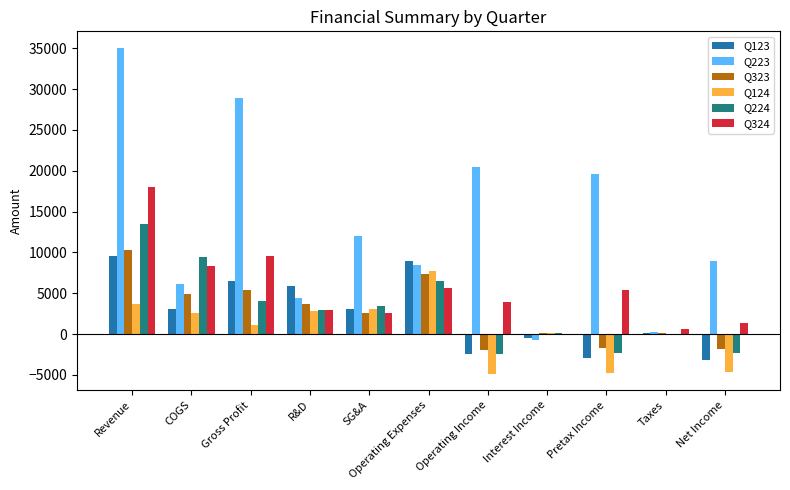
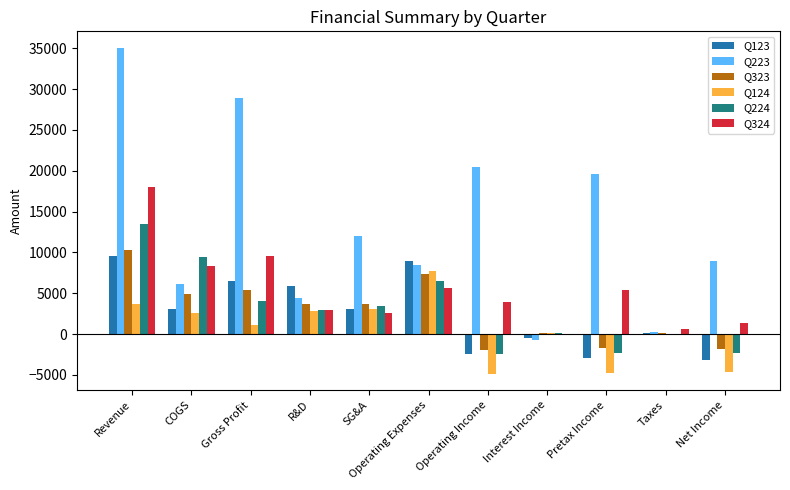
Q323, SG&A: 3000 -> 4000
